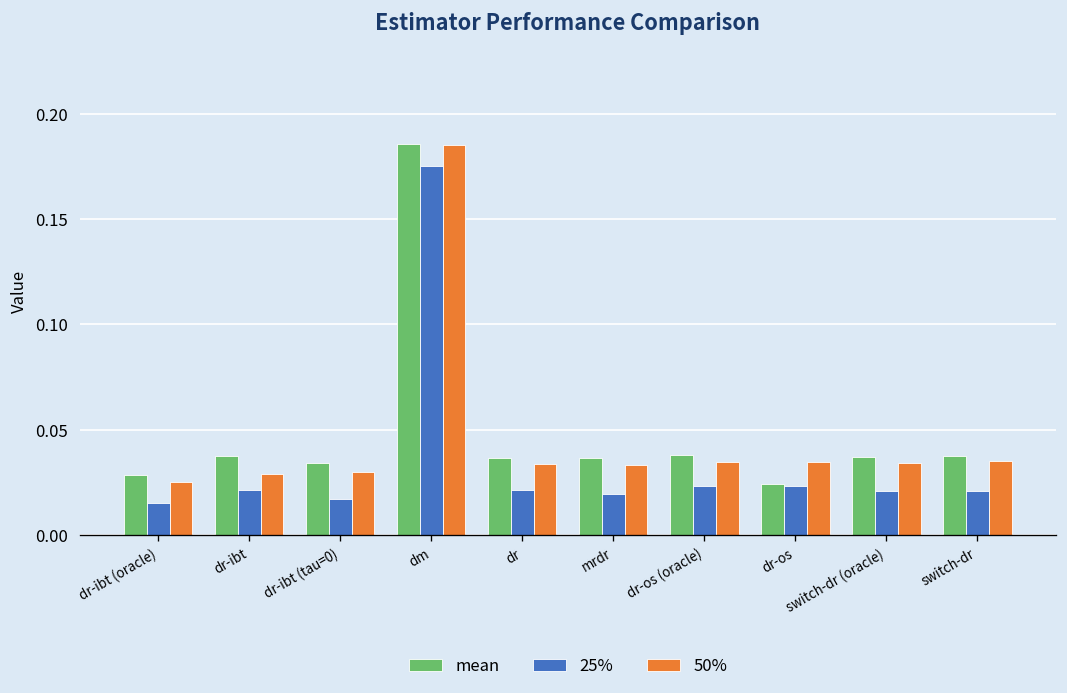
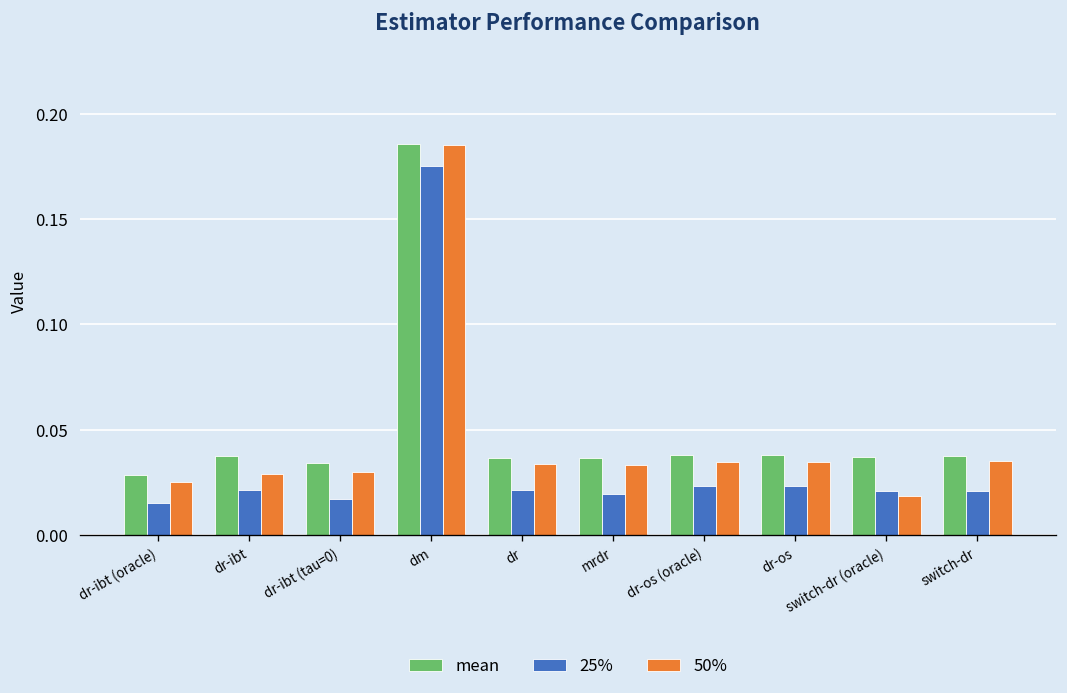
mean, dr-os: 0.024 -> 0.038
50%, switch-dr (oracle): 0.034 -> 0.019
